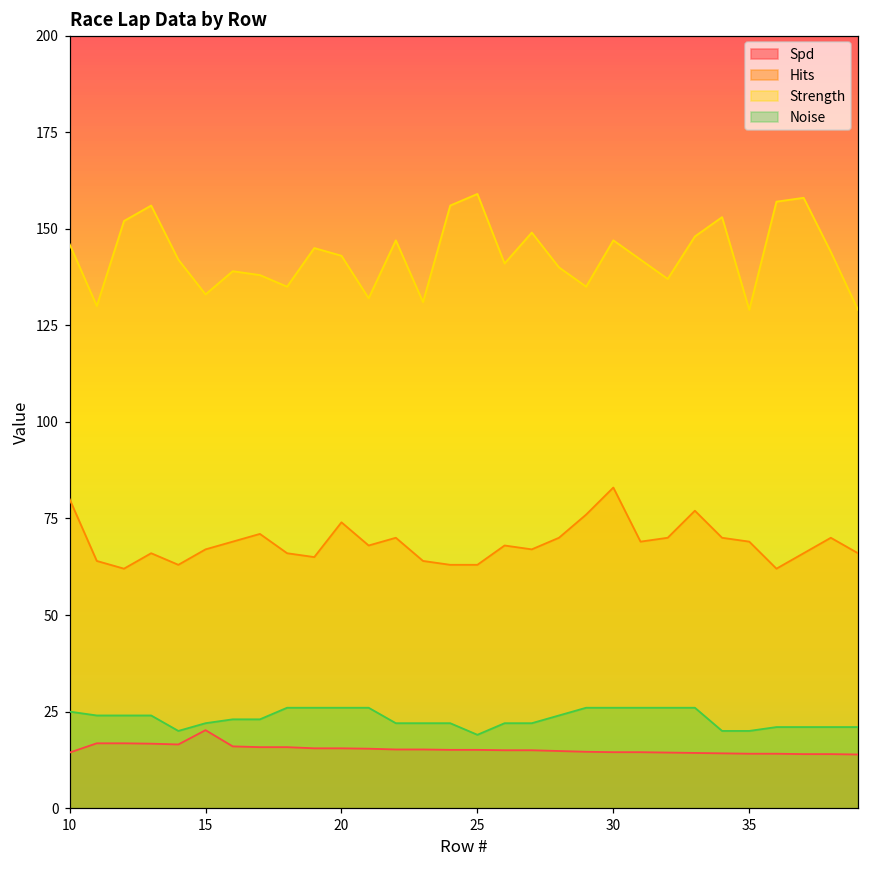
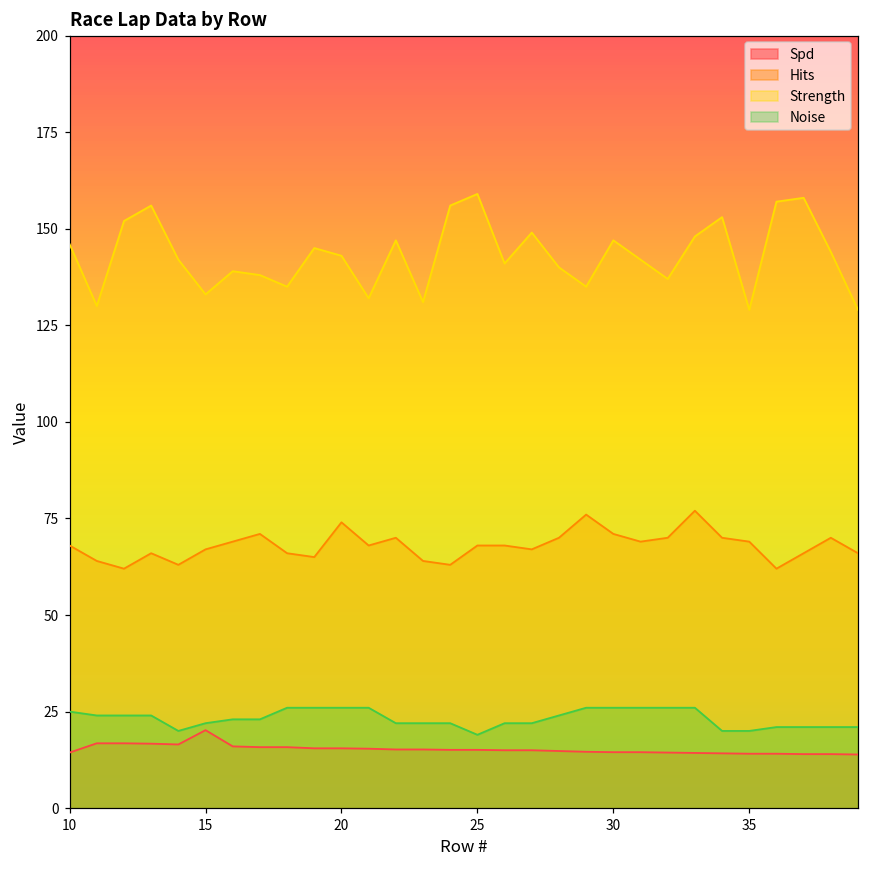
Hits, 10: 80 -> 68
Hits, 25: 63 -> 68
Hits, 30: 83 -> 71
